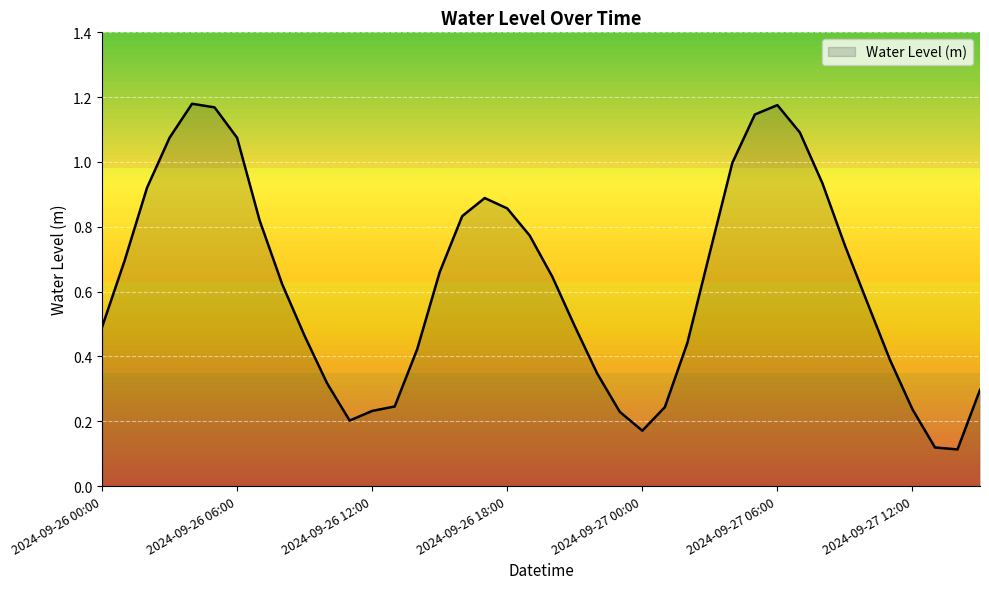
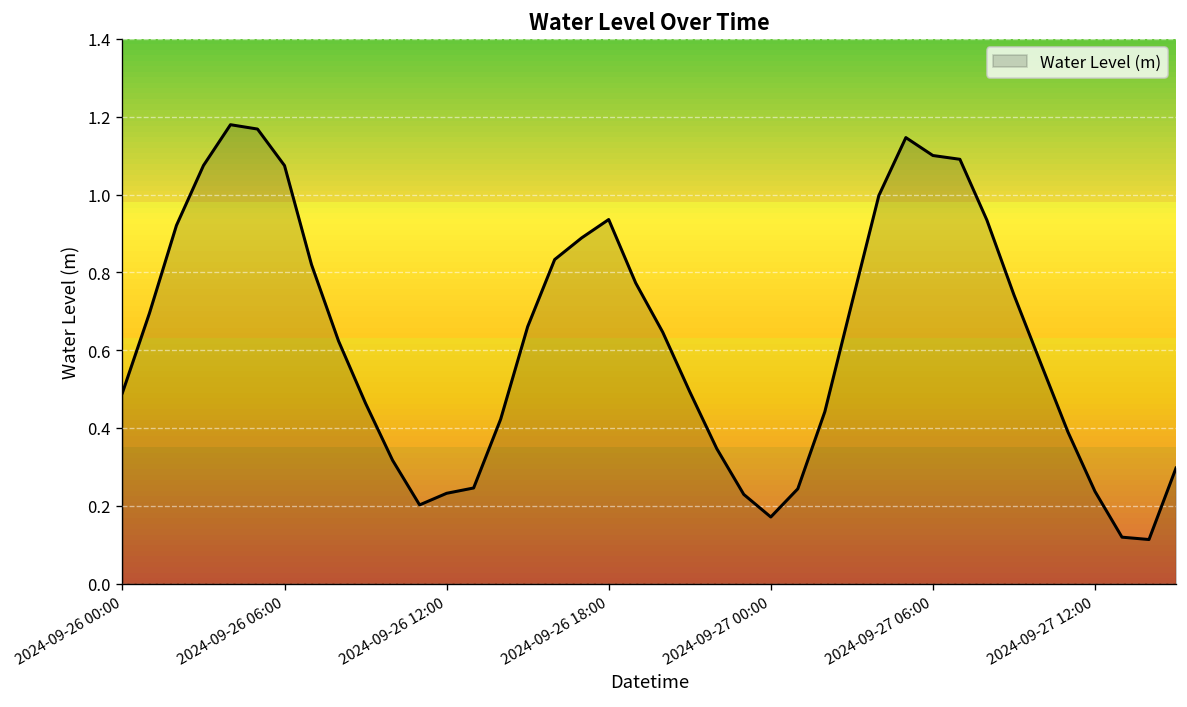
2024-09-26 18:00: 0.86 -> 0.94
2024-09-27 06:00: 1.18 -> 1.10
